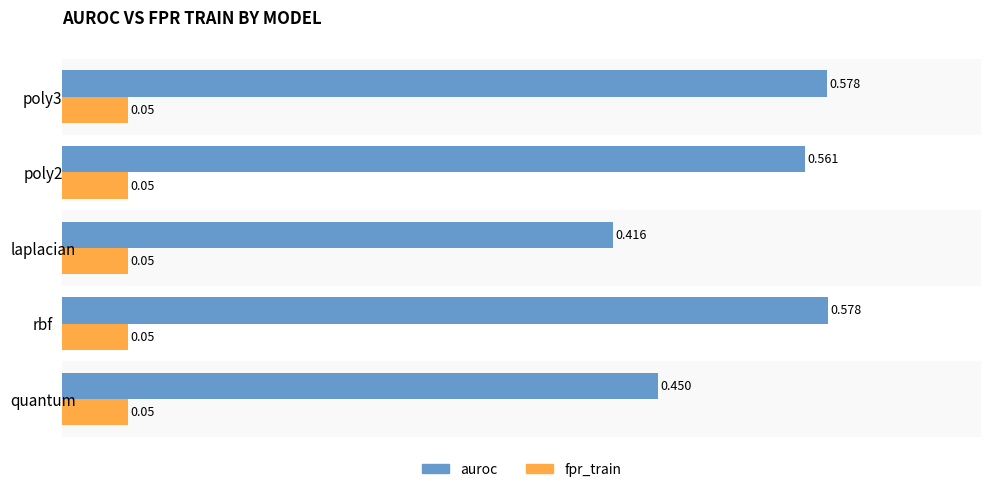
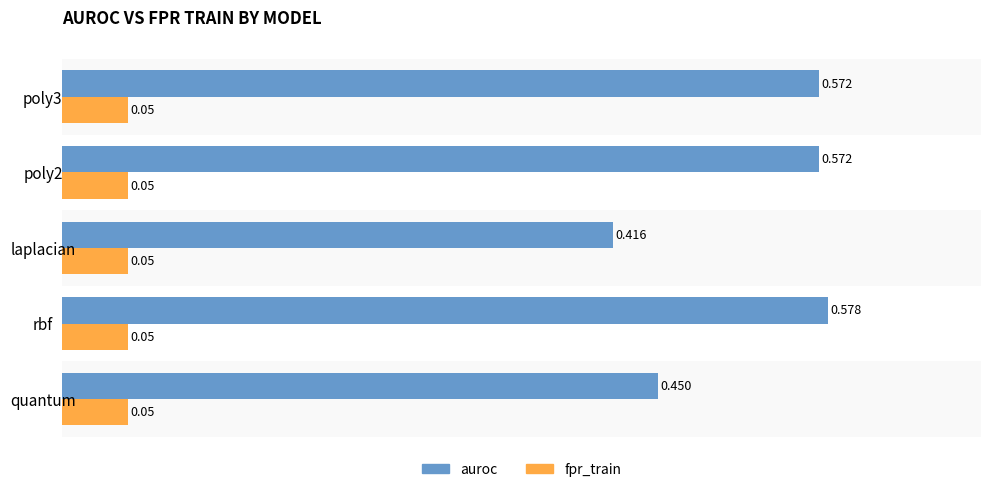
auroc, poly3: 0.578 -> 0.572
auroc, poly2: 0.561 -> 0.572
